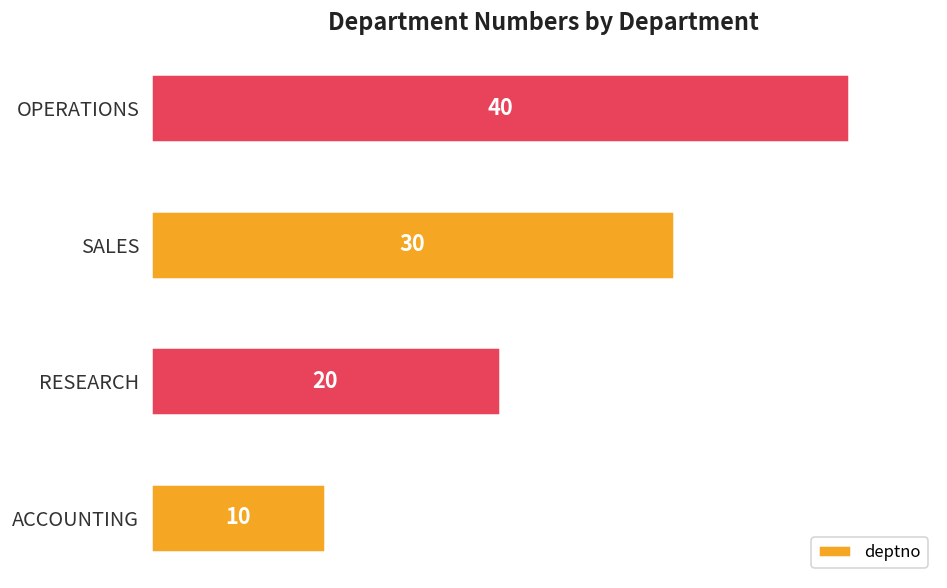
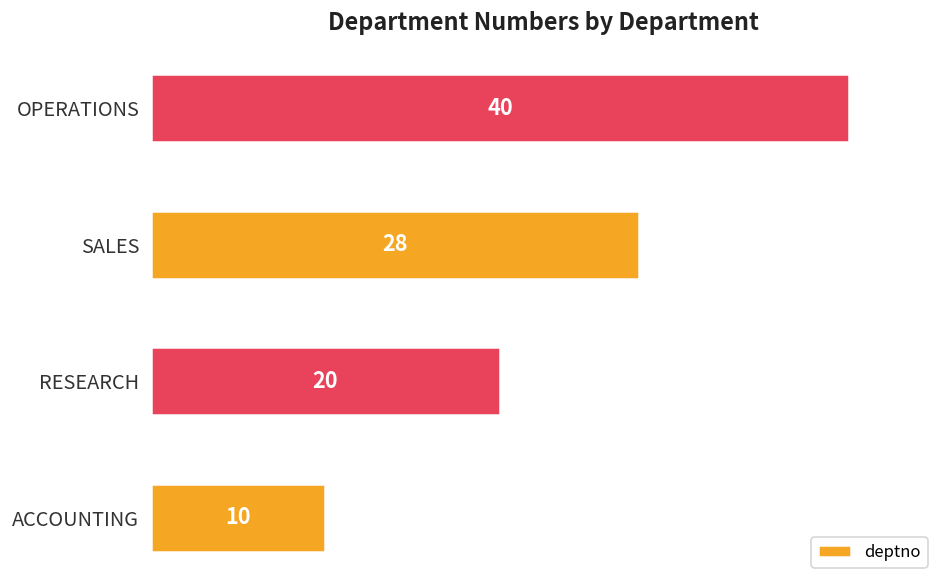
SALES: 30 -> 28
